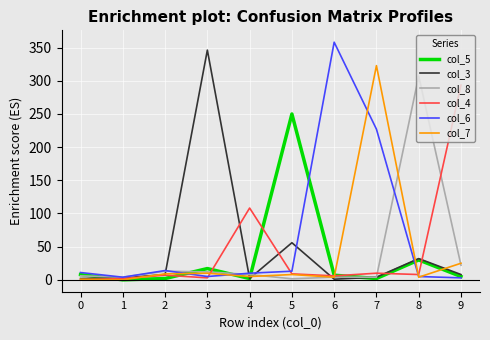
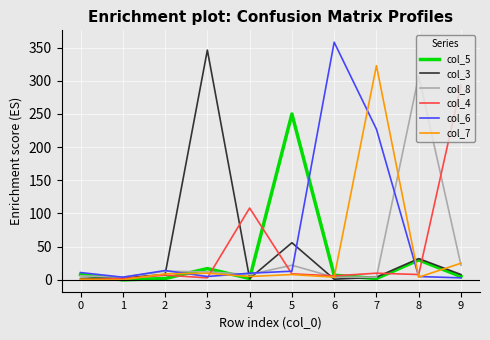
col_8, 5: 0 -> 20
